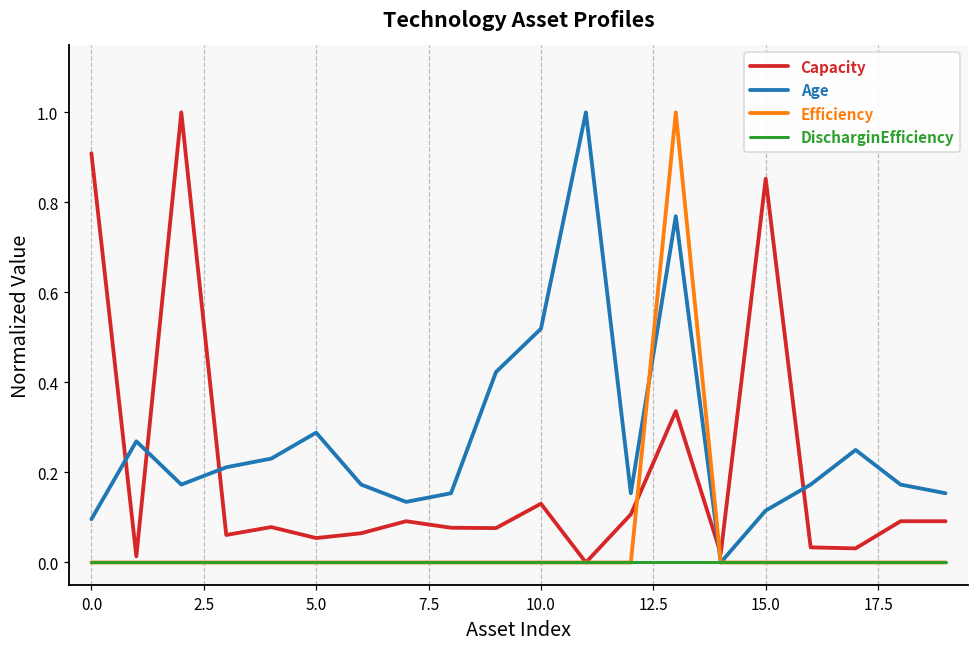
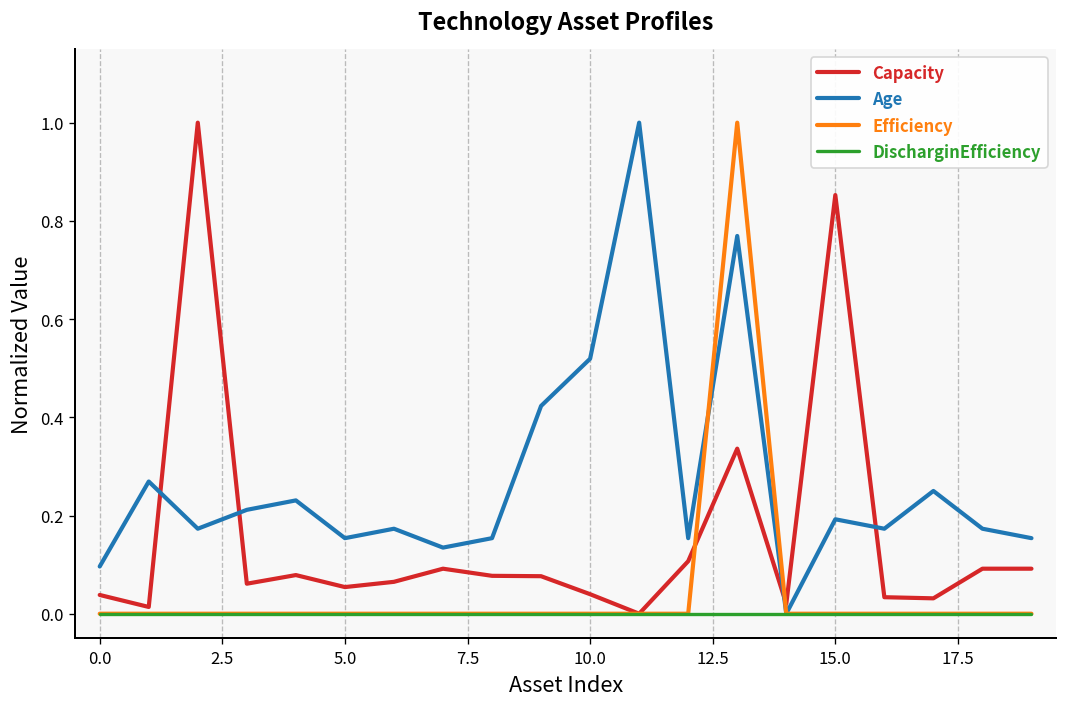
Capacity, 0.0: 0.91 -> 0.04
Age, 5.0: 0.29 -> 0.15
Capacity, 10.0: 0.13 -> 0.04
Age, 15.0: 0.12 -> 0.19
